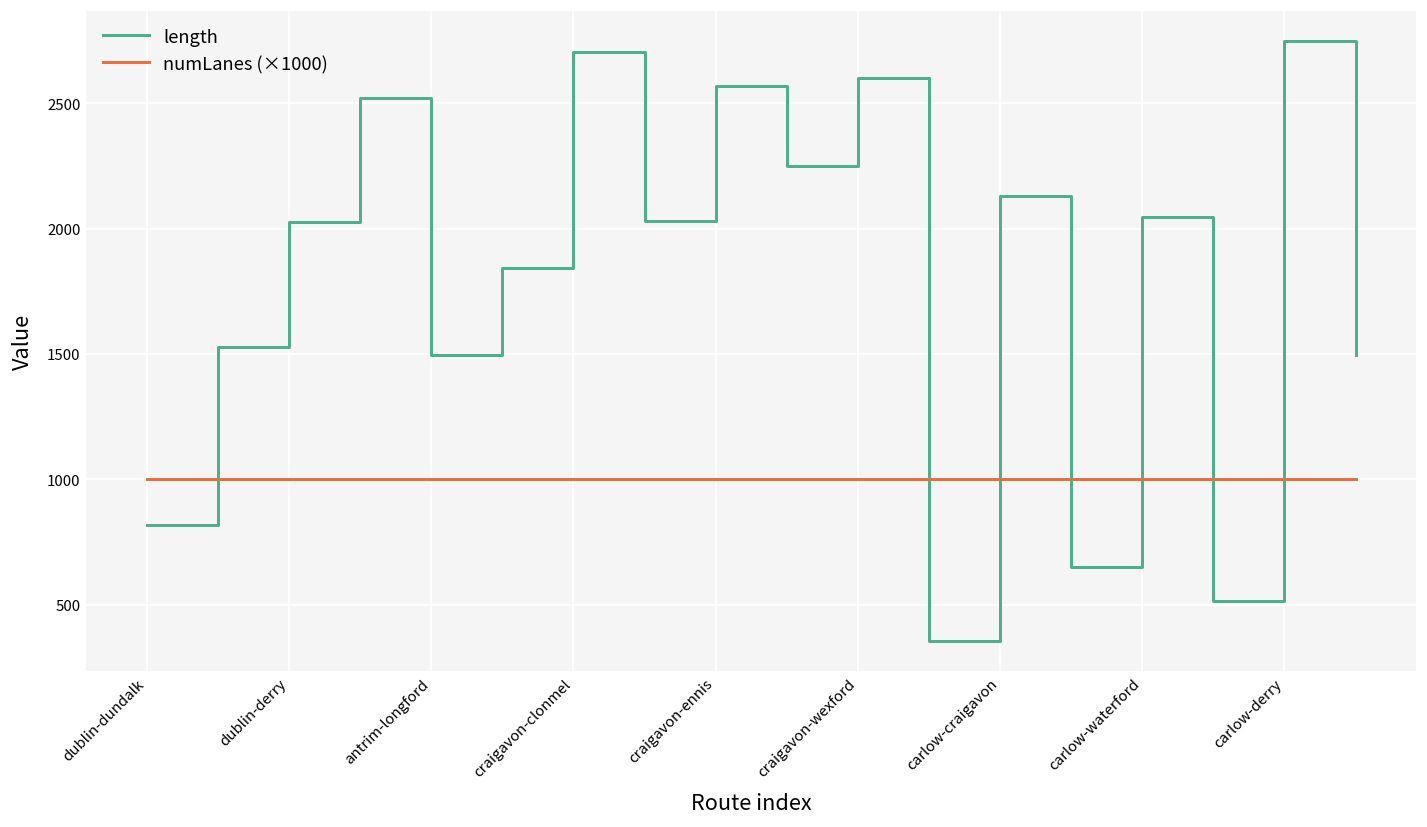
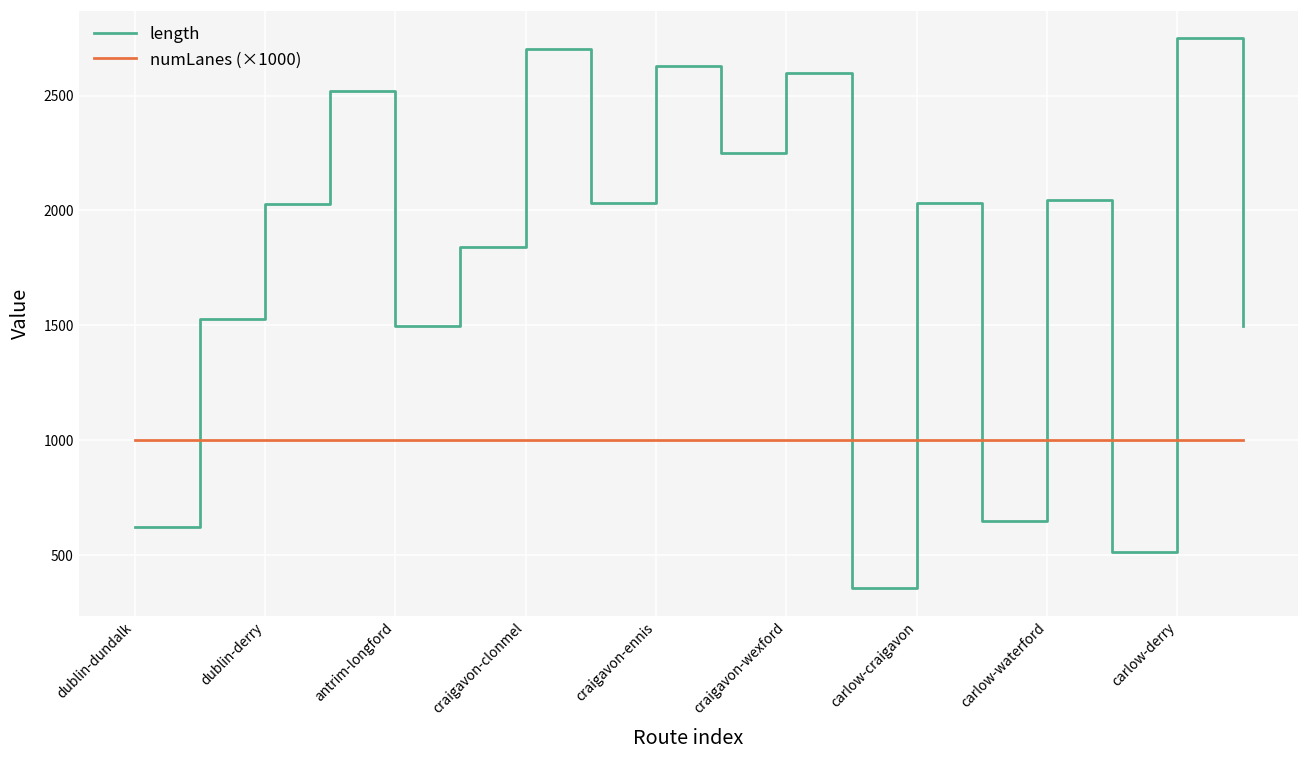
length, dublin-dundalk: 820 -> 620
length, craigavon-ennis: 2570 -> 2630
length, carlow-craigavon: 2130 -> 2030
